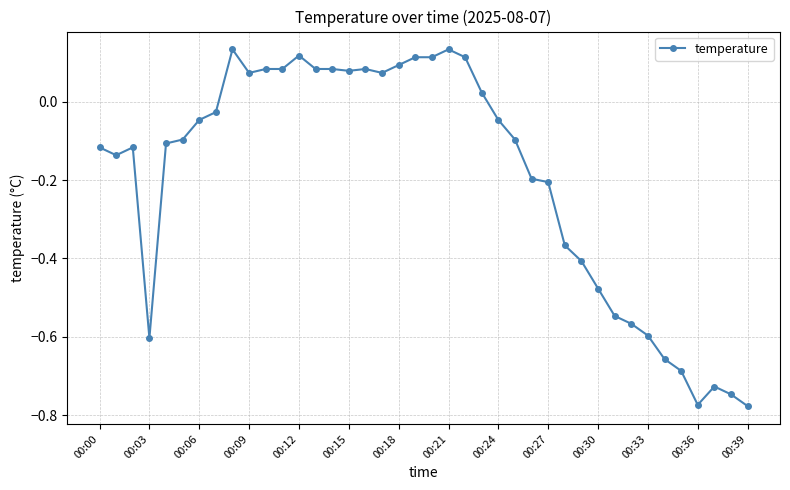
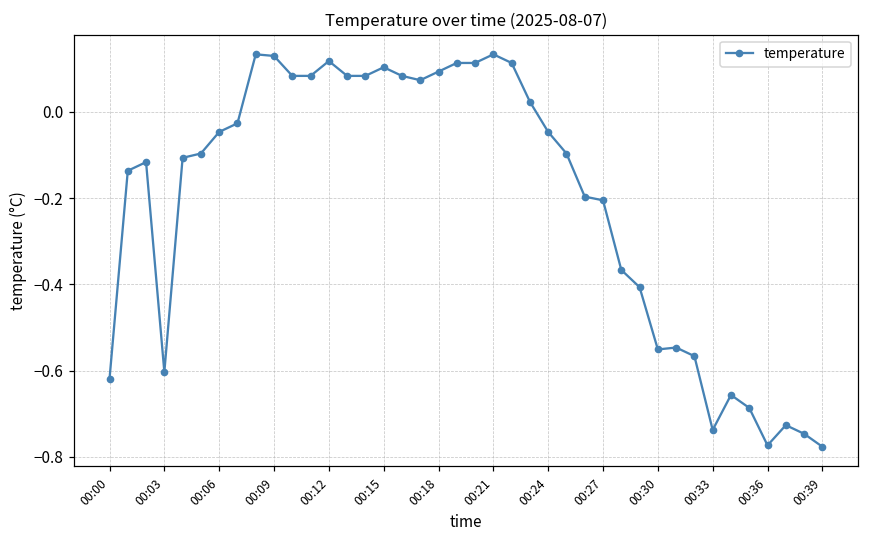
00:00: -0.12 -> -0.62
00:09: 0.07 -> 0.13
00:15: 0.08 -> 0.10
00:30: -0.48 -> -0.55
00:33: -0.60 -> -0.74
